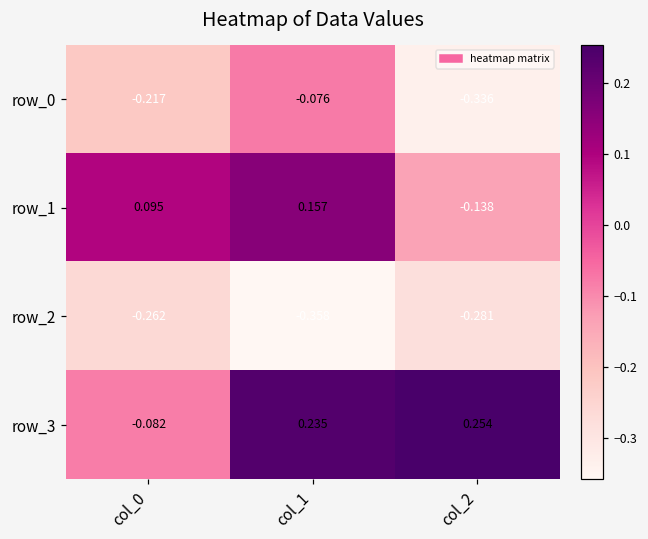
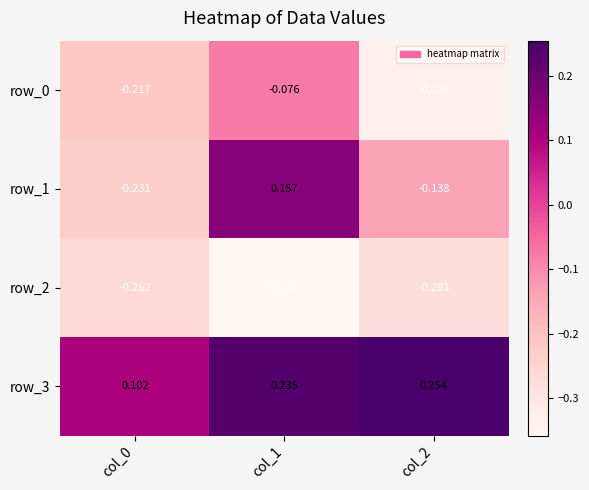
row_1, col_0: 0.095 -> -0.231
row_3, col_0: -0.082 -> 0.102
